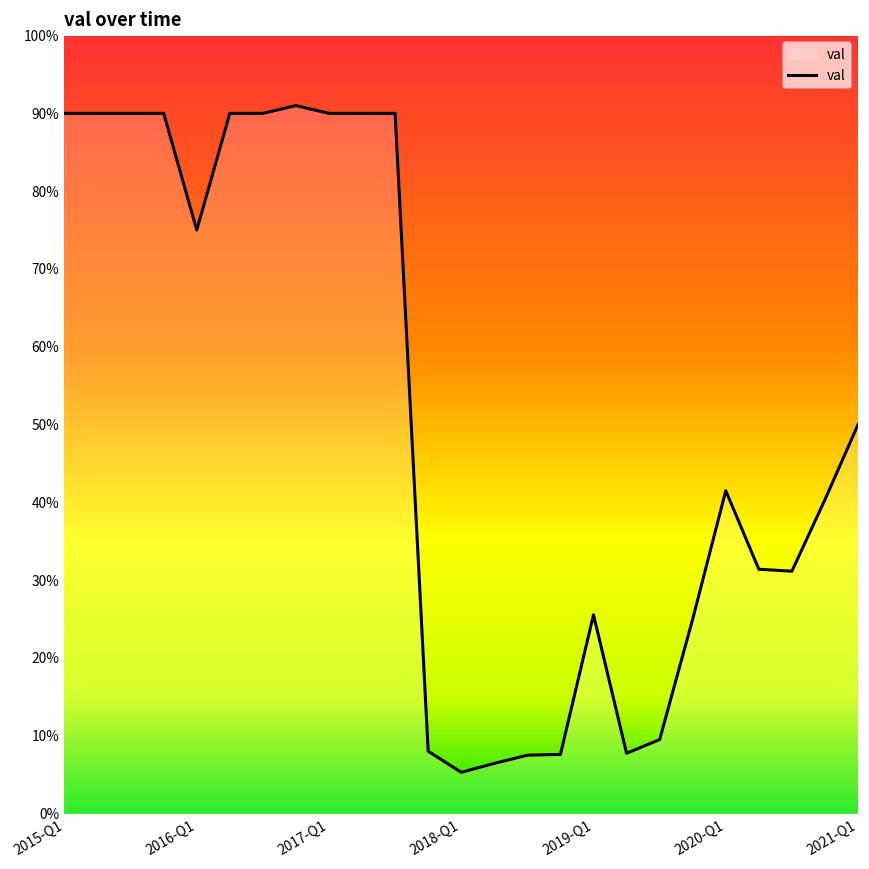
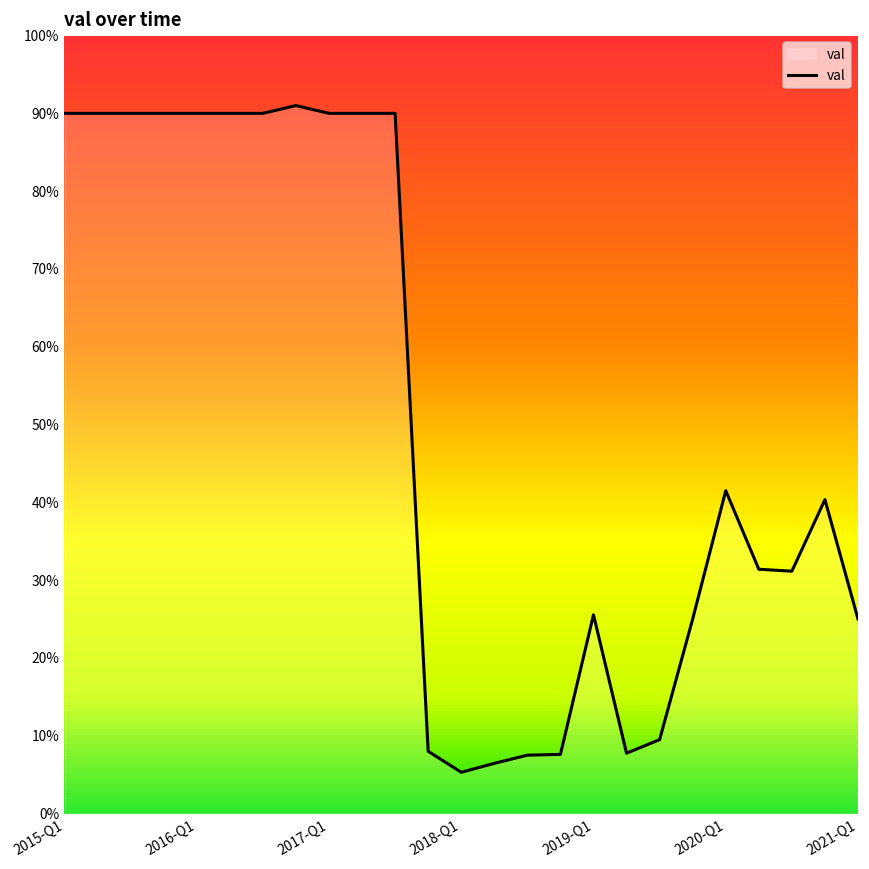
2016-Q1: 75% -> 90%
2021-Q1: 50% -> 25%
